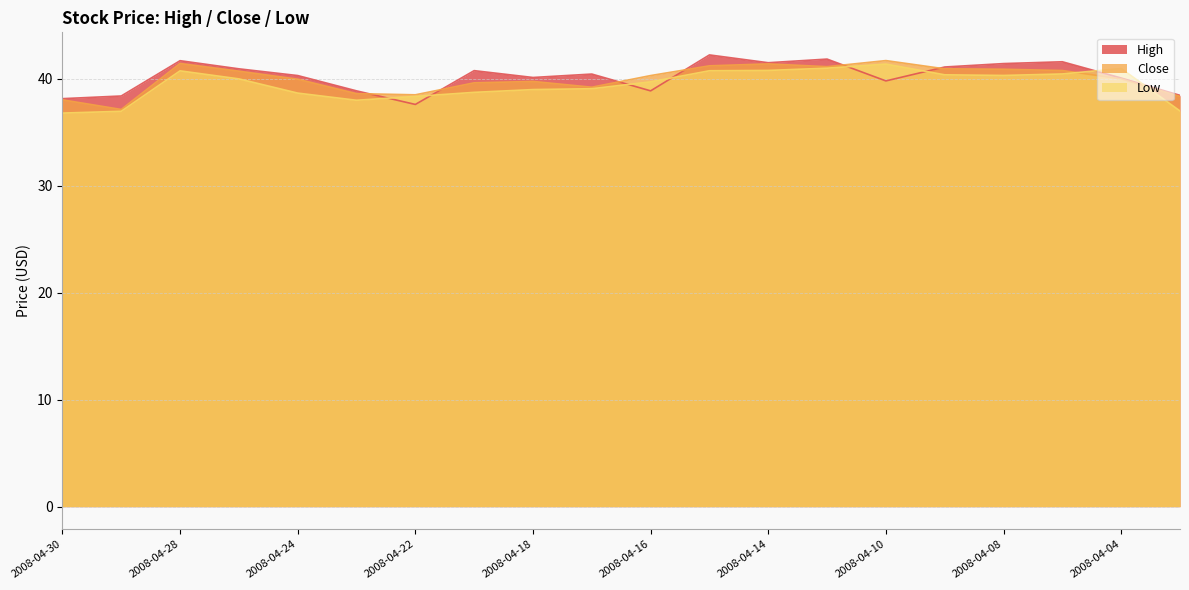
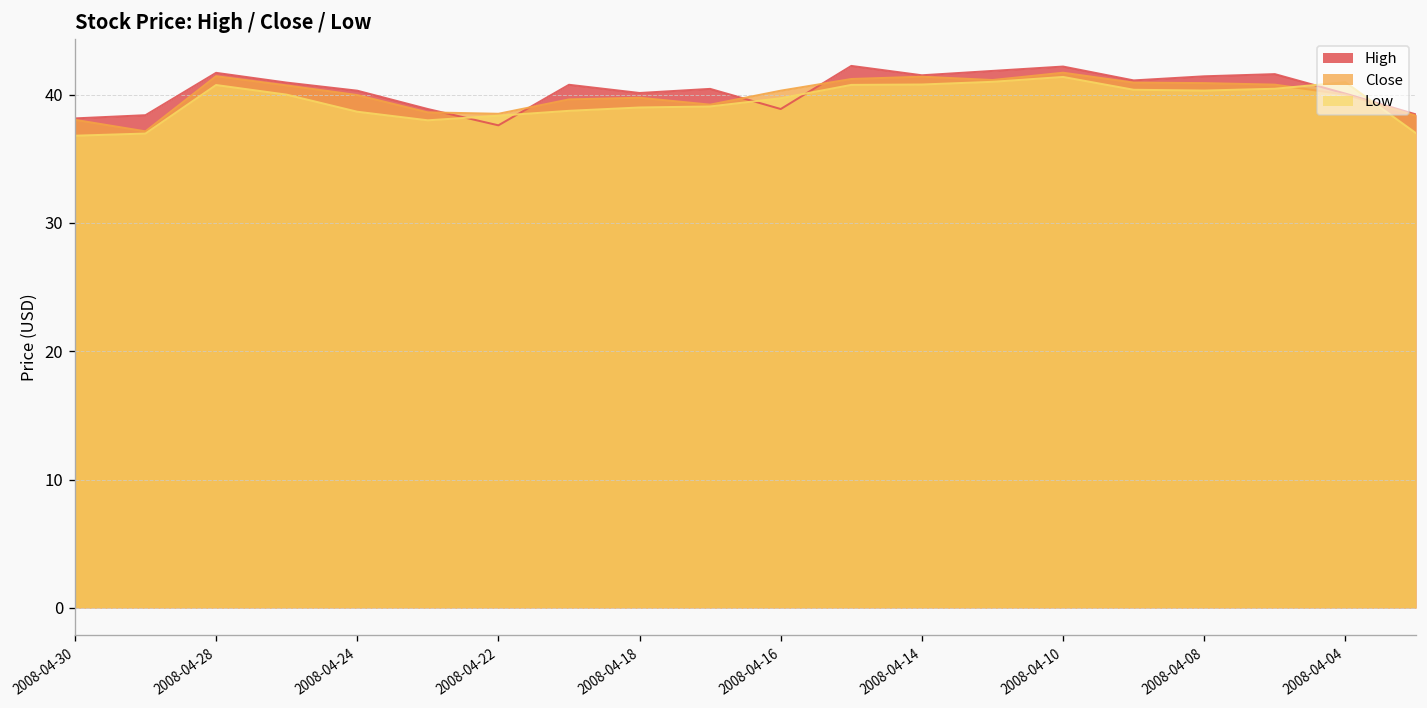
High, 2008-04-10: 39.8 -> 42.2
